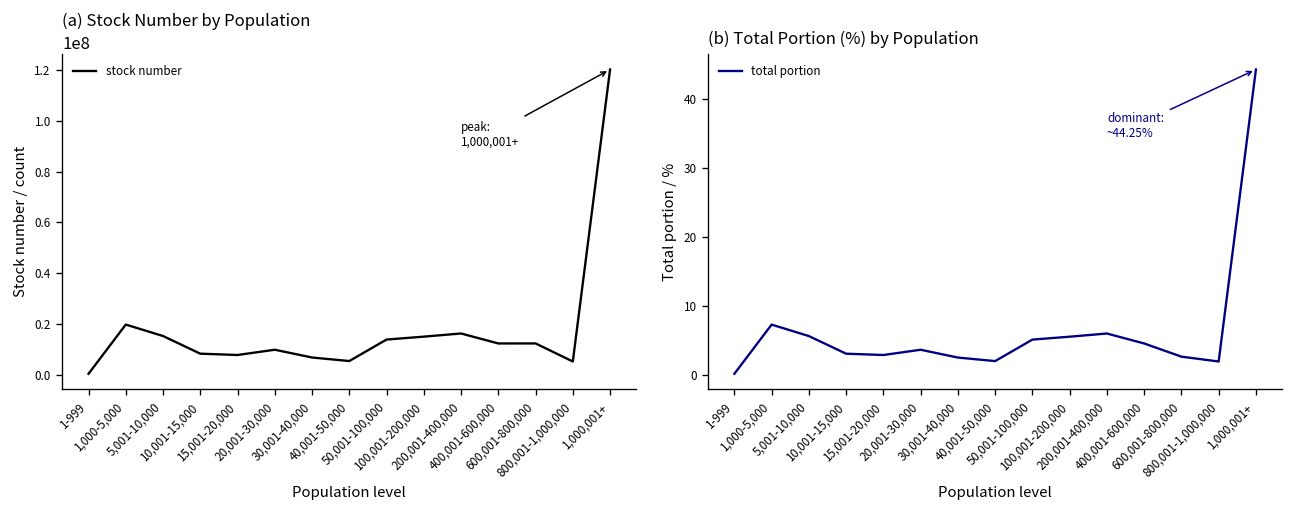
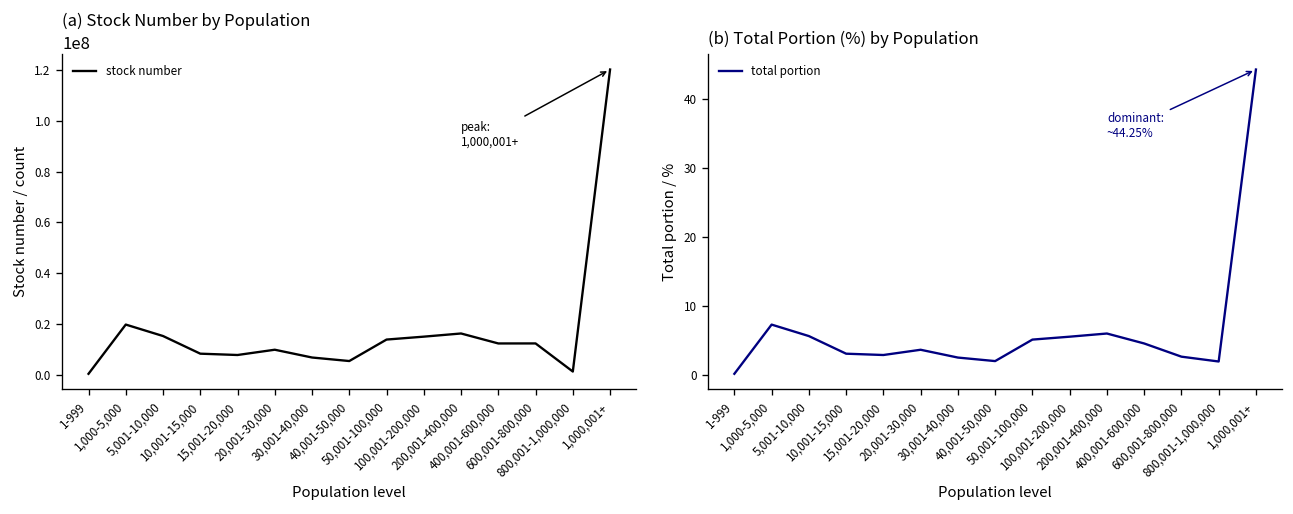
(a) Stock Number by Population, 800,001-1,000,000: 5000000 -> 1000000
